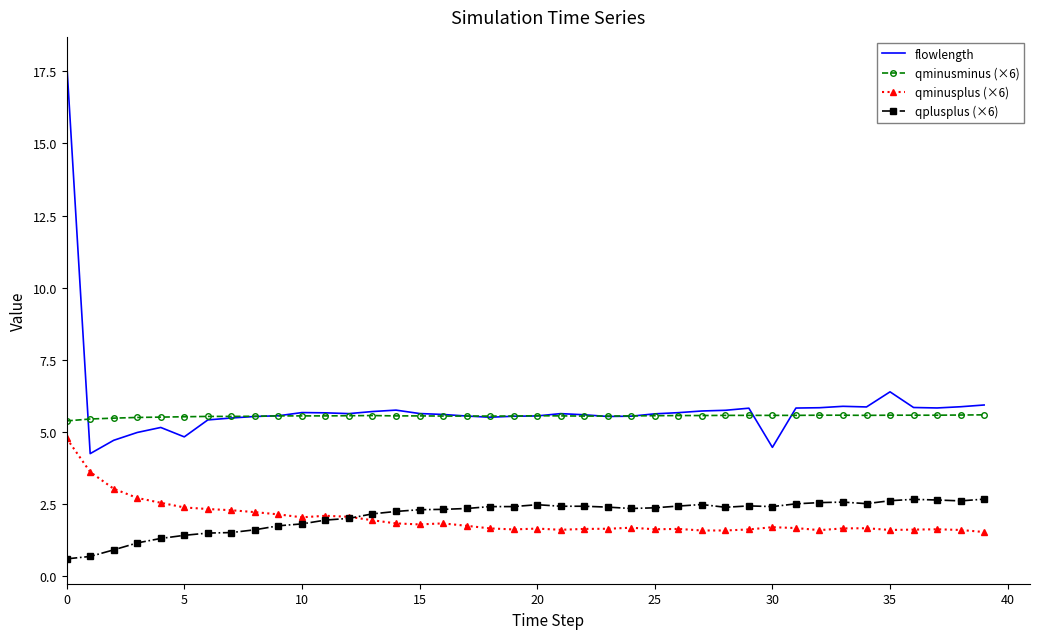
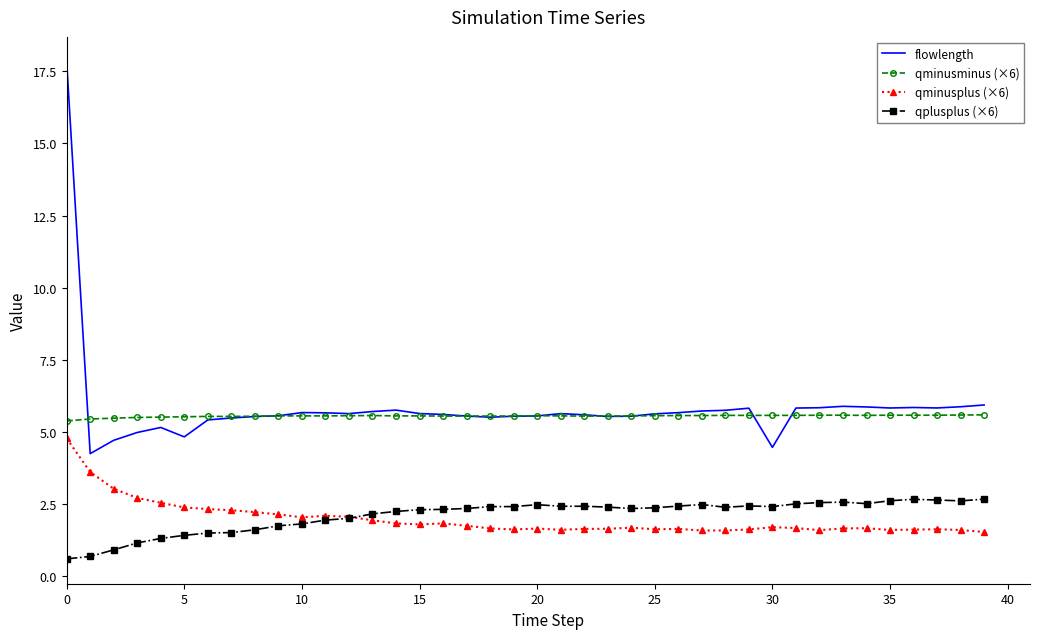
flowlength, 35: 6.4 -> 5.8
